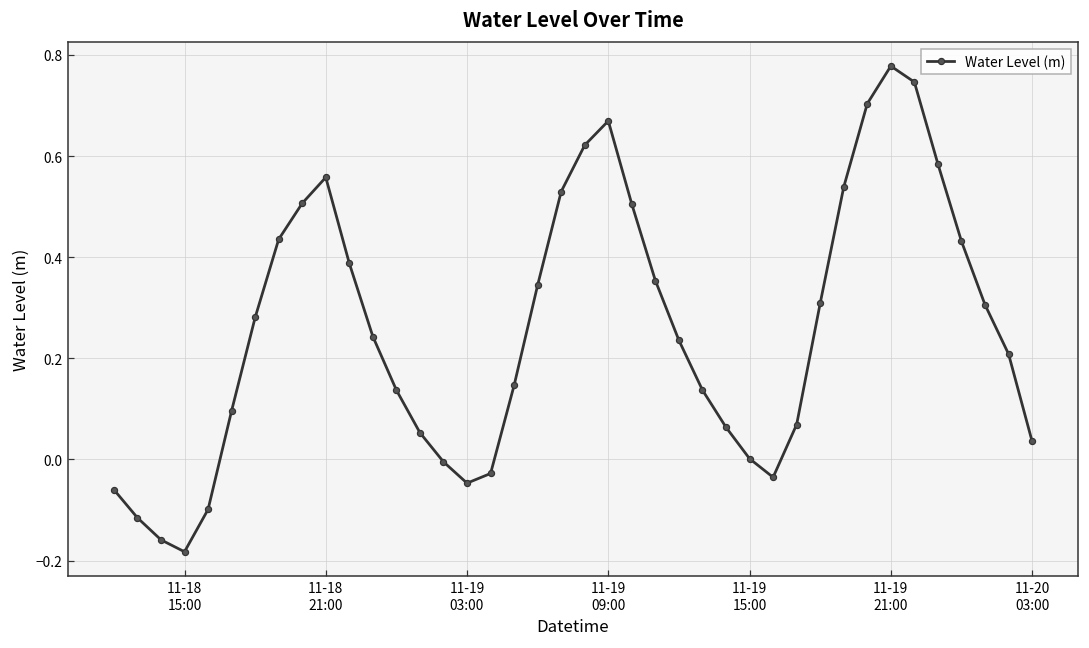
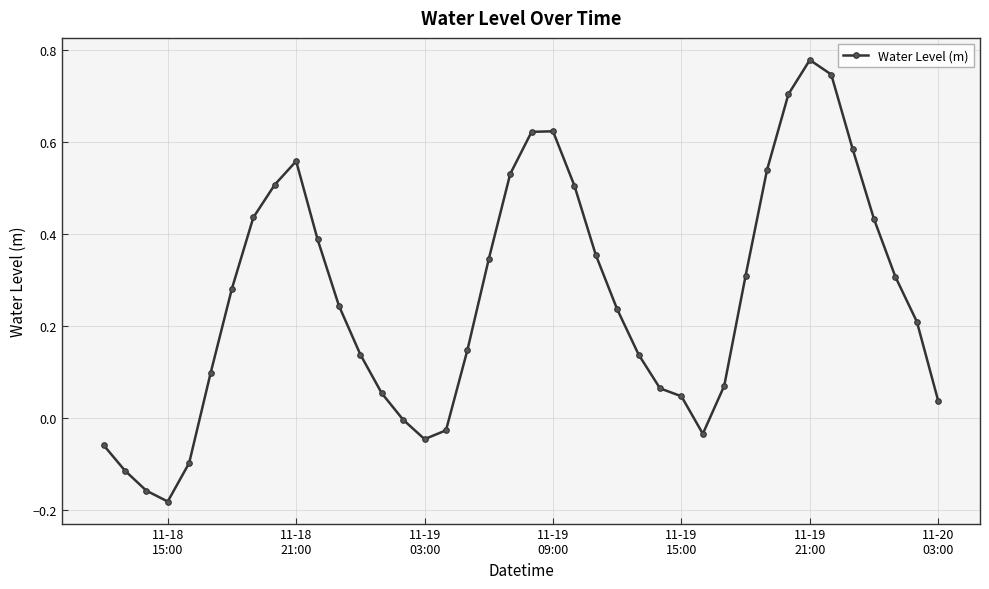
11-19 09:00: 0.67 -> 0.62
11-19 15:00: 0.00 -> 0.05
